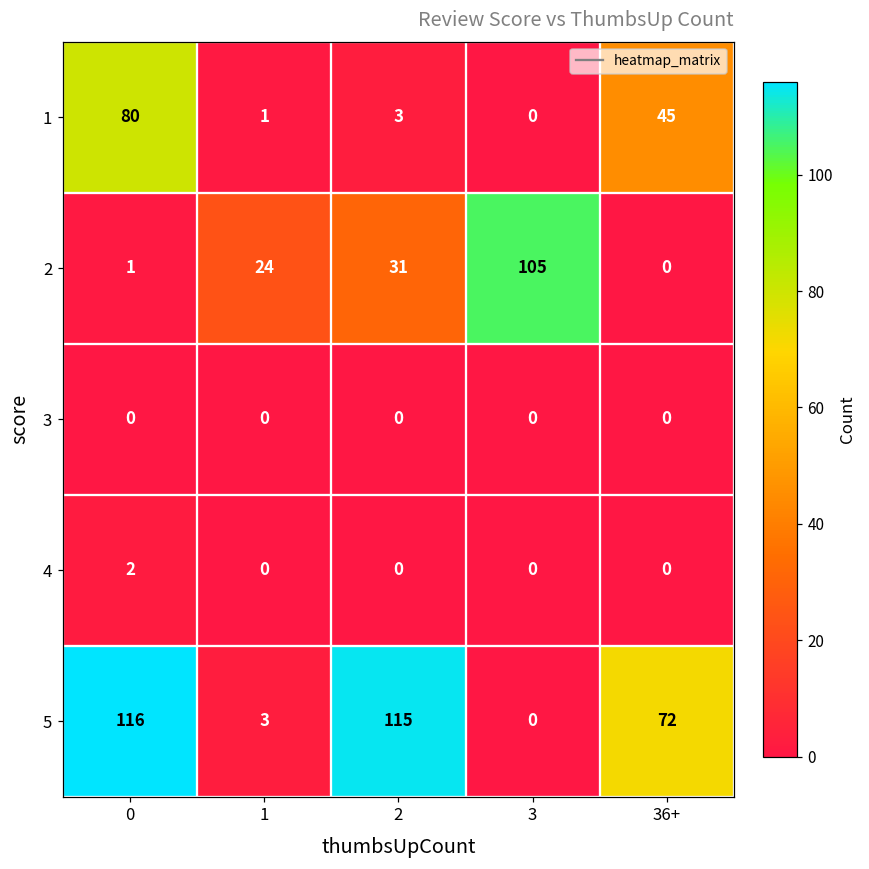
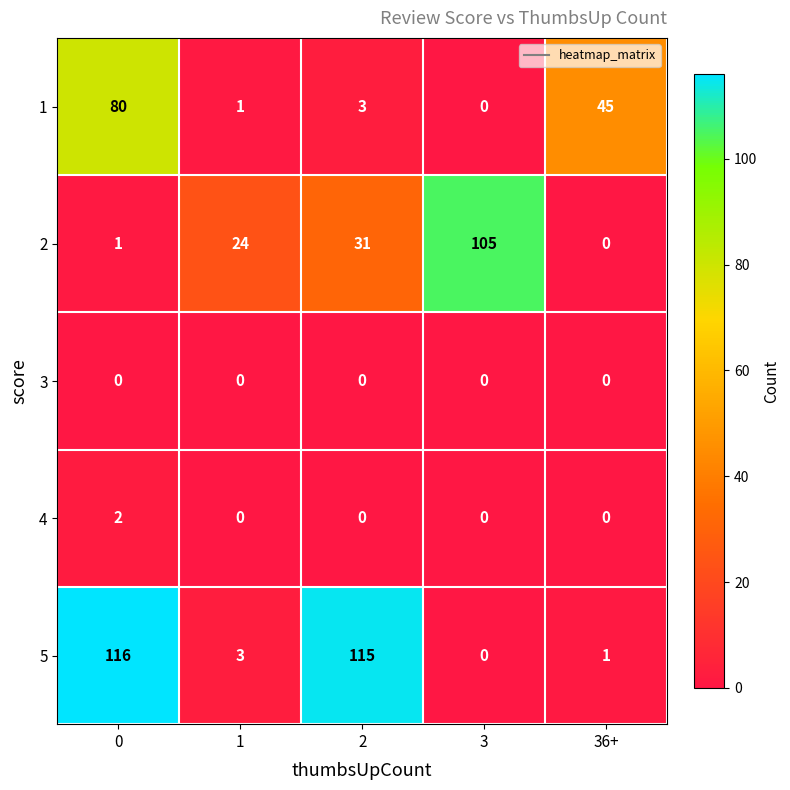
5, 36+: 72 -> 1
